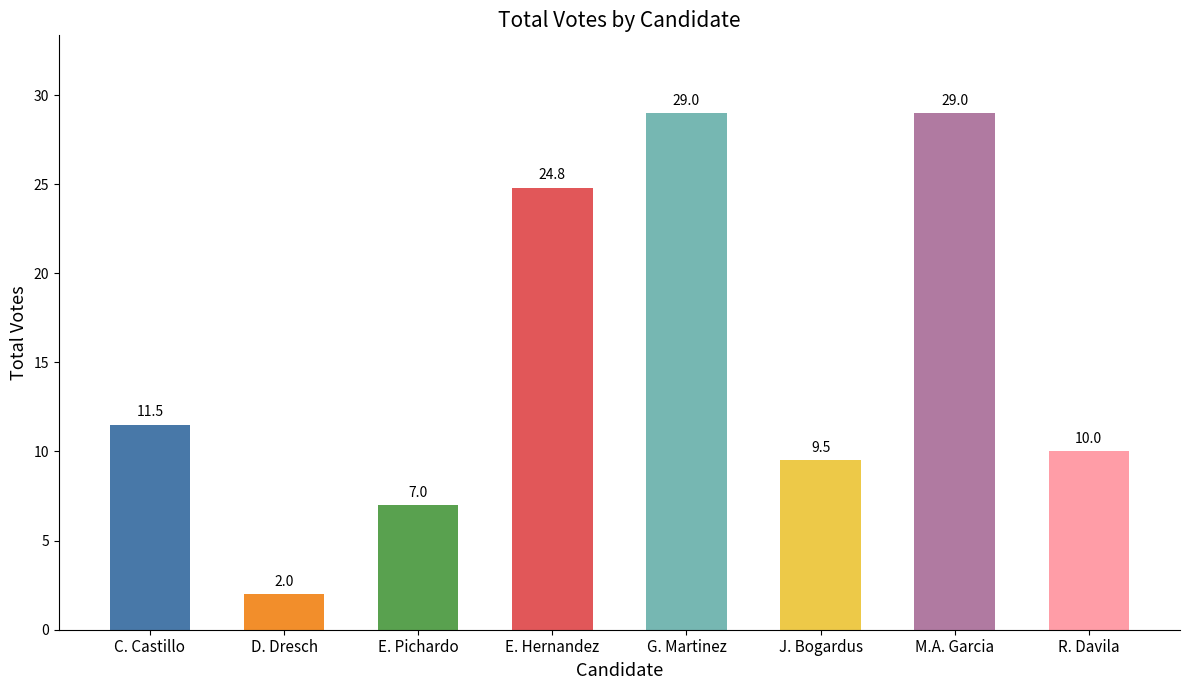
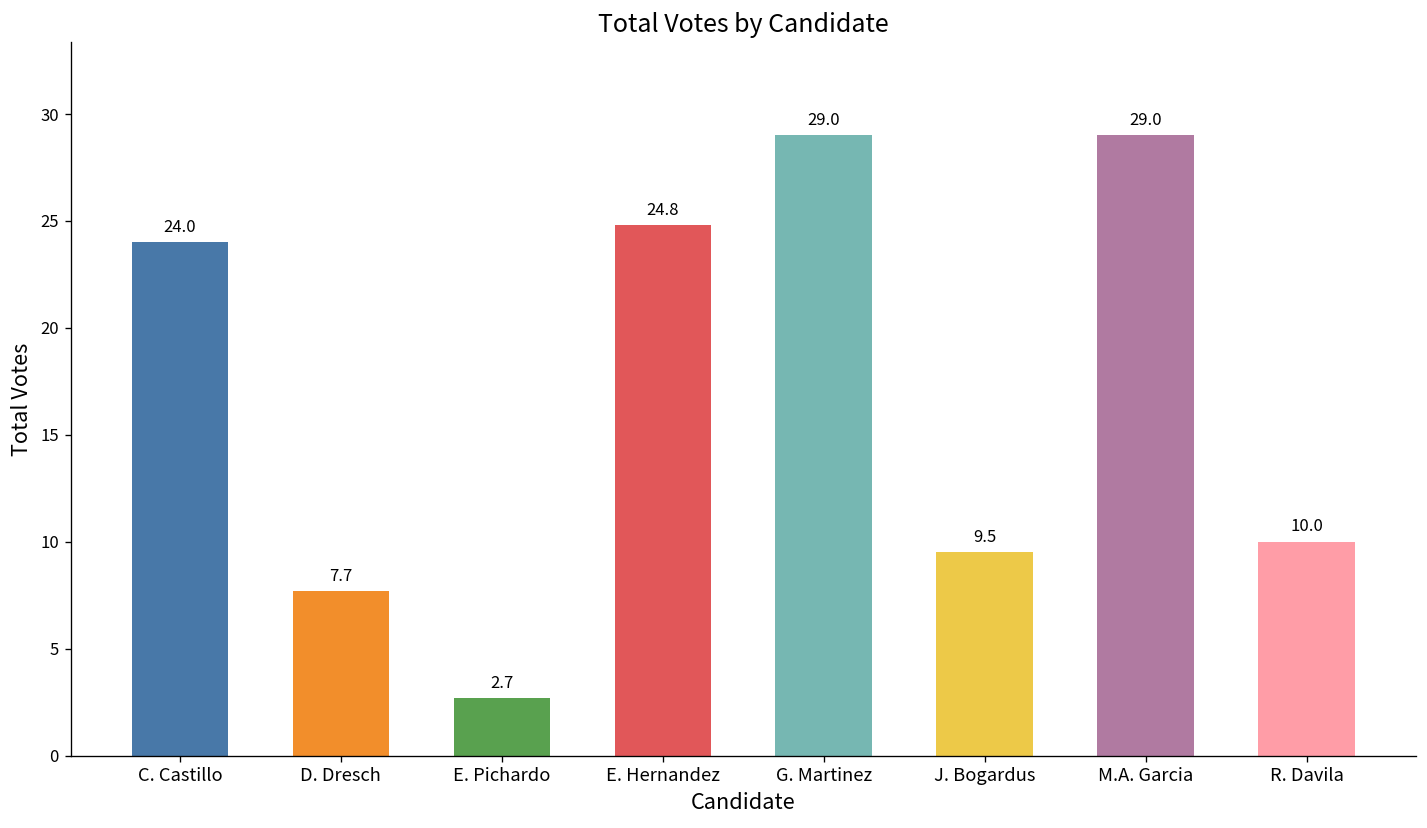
C. Castillo: 11.5 -> 24.0
D. Dresch: 2.0 -> 7.7
E. Pichardo: 7.0 -> 2.7
